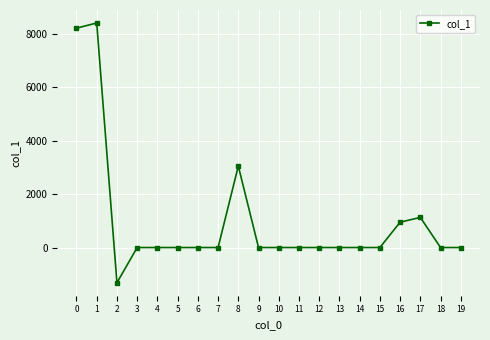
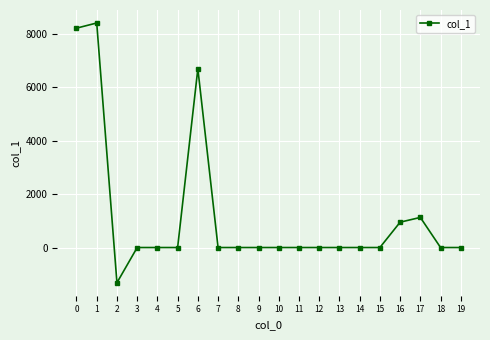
6: 0 -> 6700
8: 3100 -> 0
